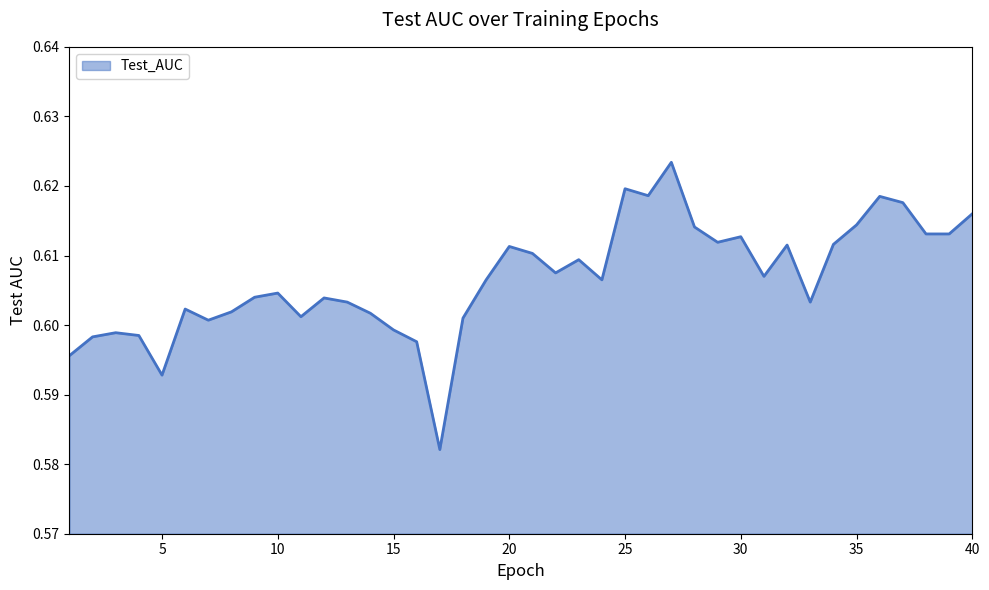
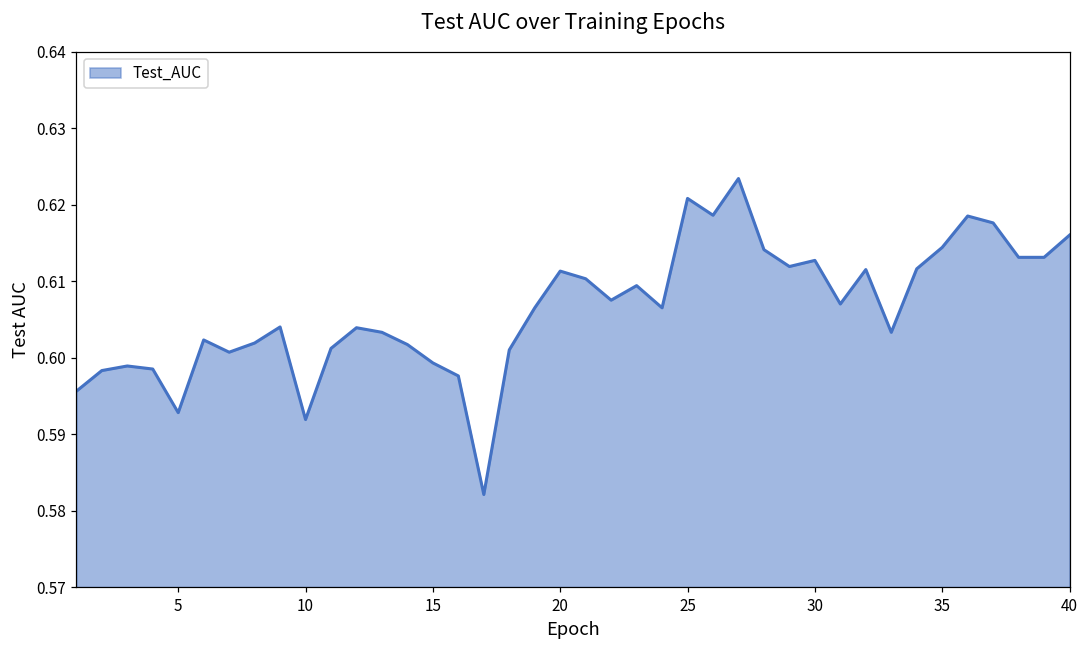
10: 0.605 -> 0.592
25: 0.620 -> 0.621
